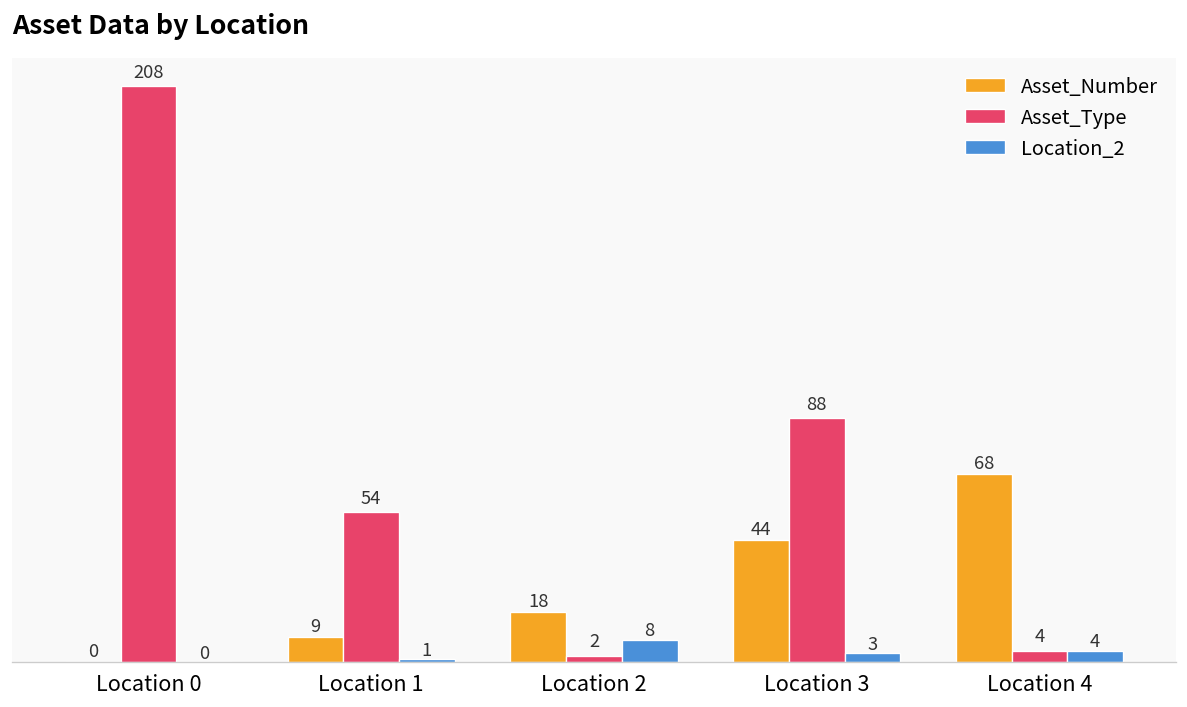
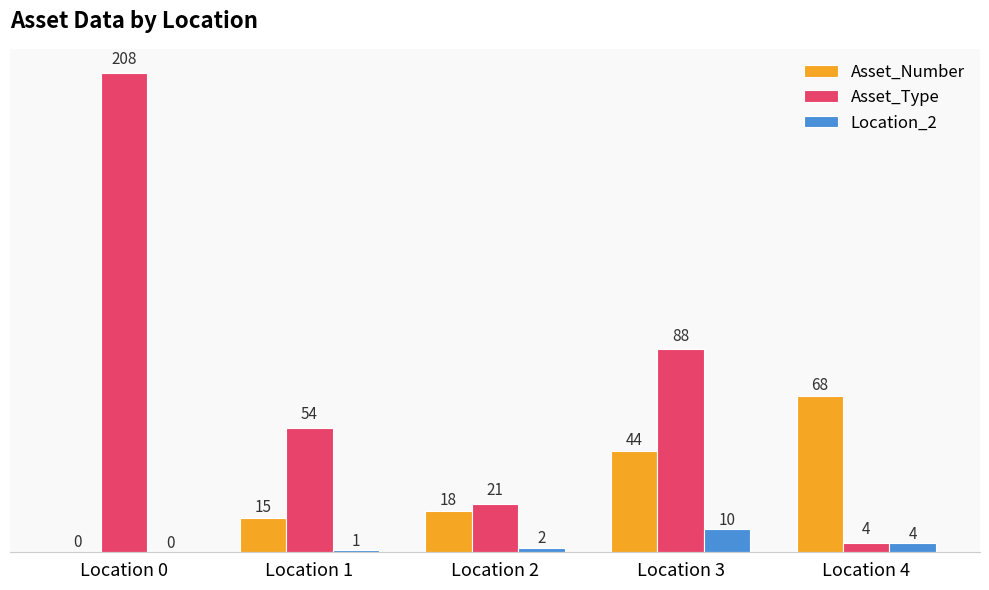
Asset_Number, Location 1: 9 -> 15
Asset_Type, Location 2: 2 -> 21
Location_2, Location 2: 8 -> 2
Location_2, Location 3: 3 -> 10
